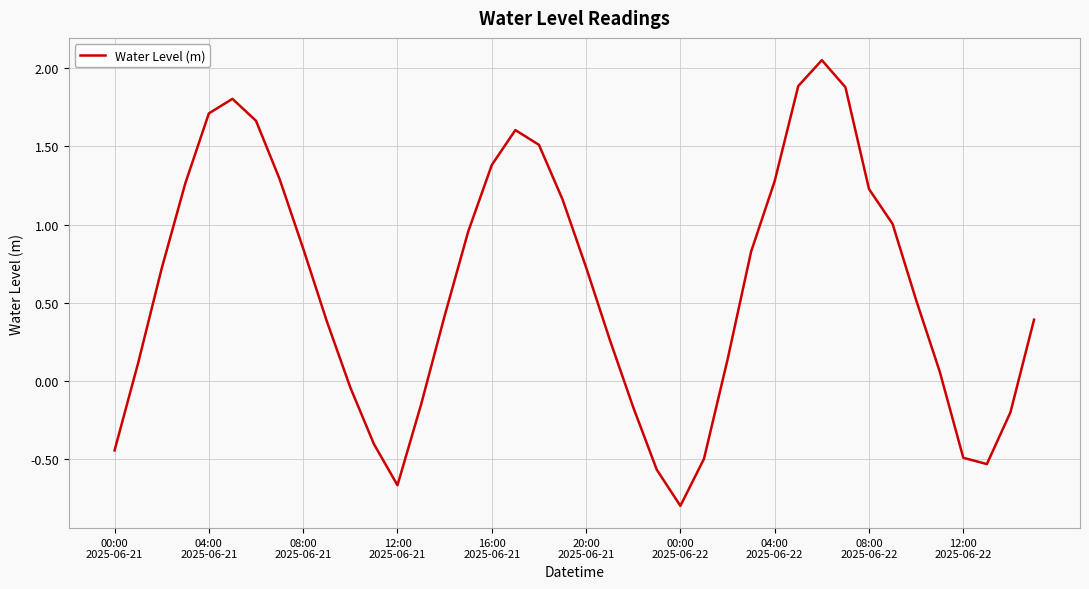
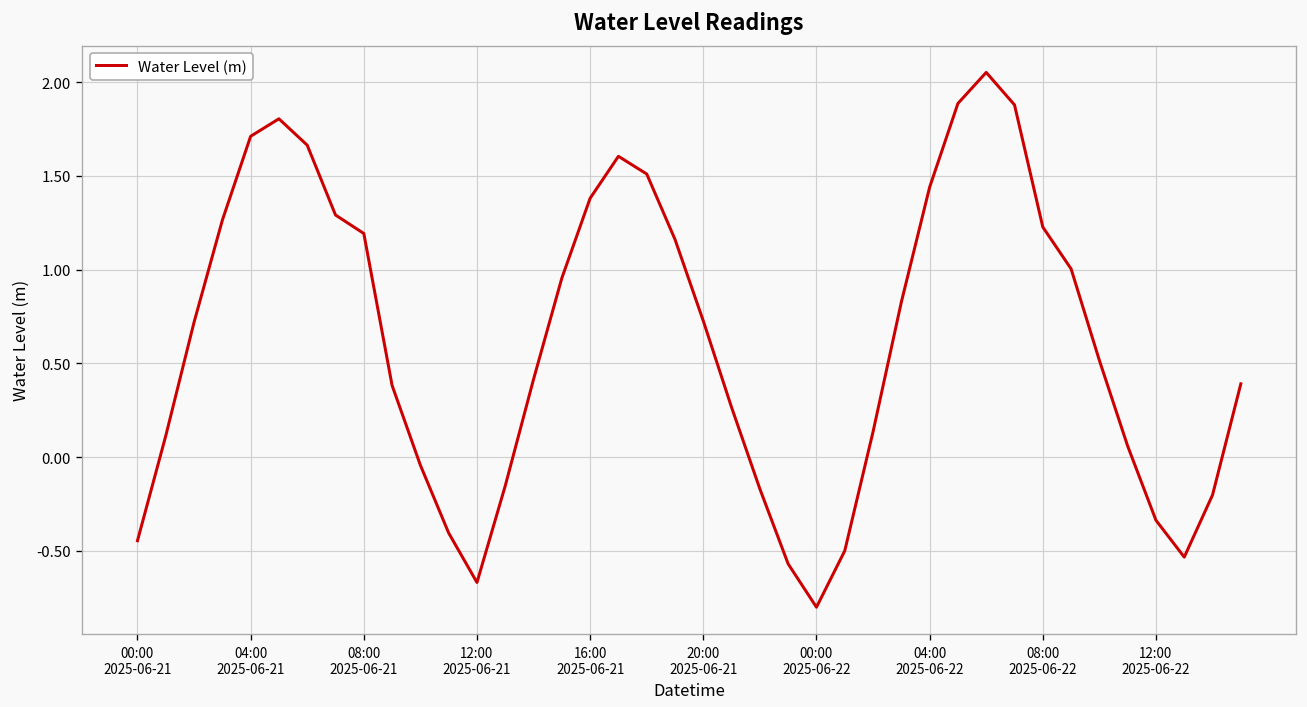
08:00 2025-06-21: 0.85 -> 1.19
04:00 2025-06-22: 1.28 -> 1.44
12:00 2025-06-22: -0.49 -> -0.34
